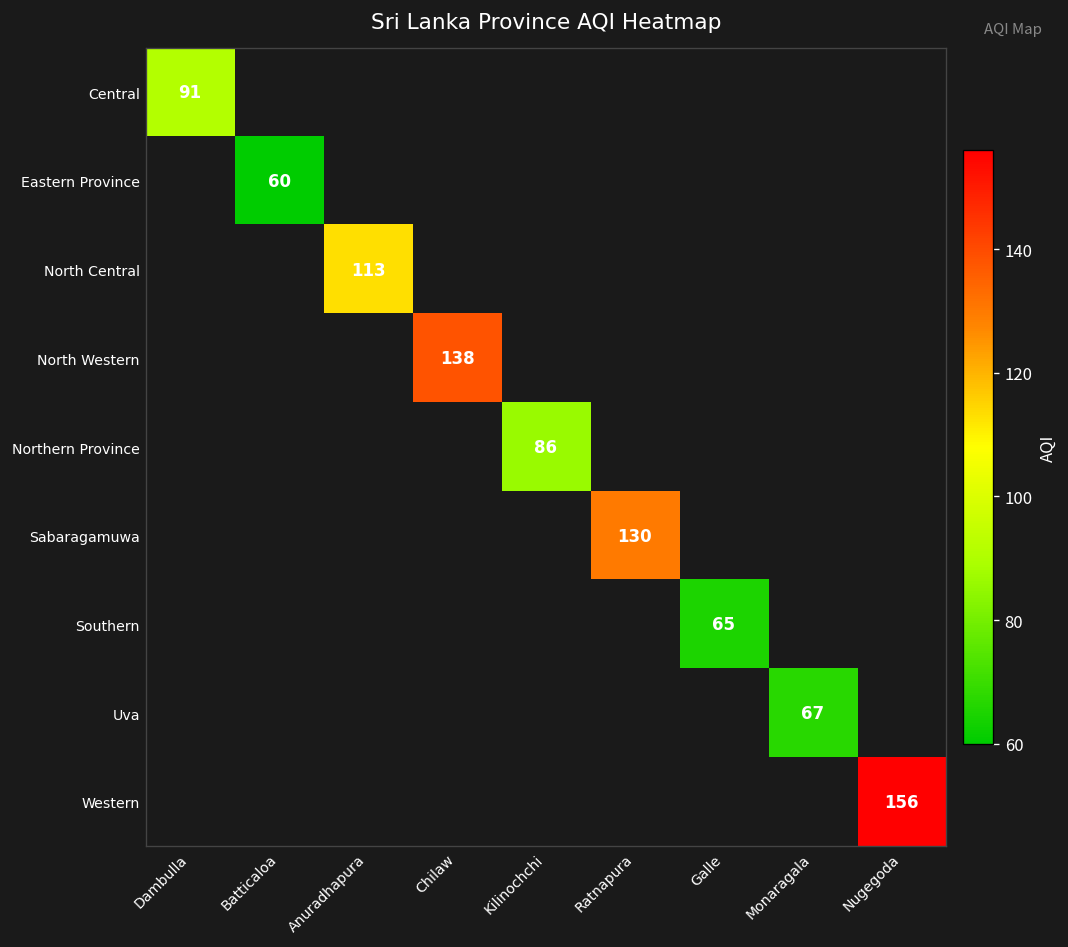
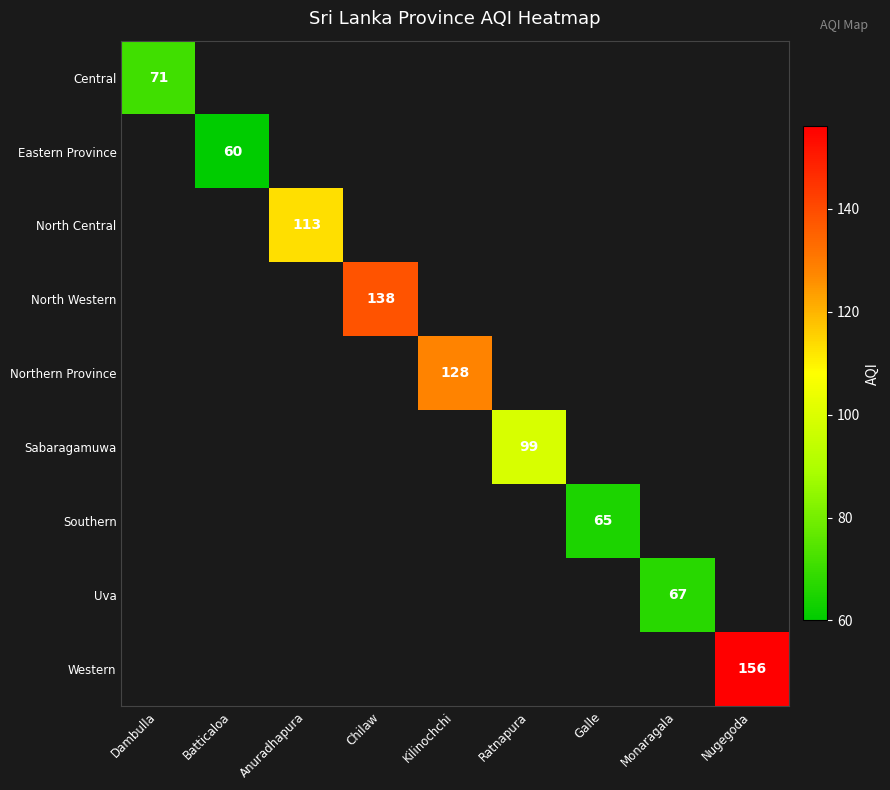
Central, Dambulla: 91 -> 71
Northern Province, Kilinochchi: 86 -> 128
Sabaragamuwa, Ratnapura: 130 -> 99
